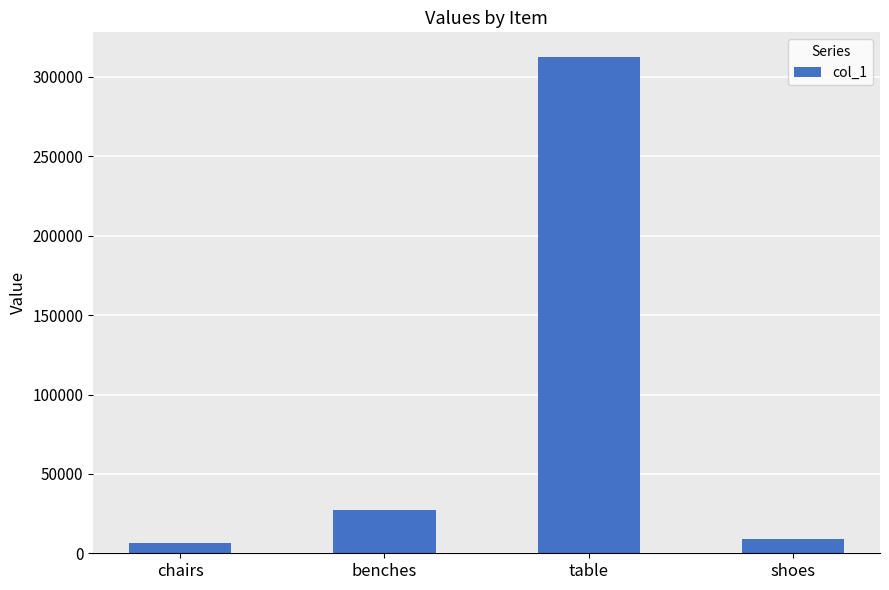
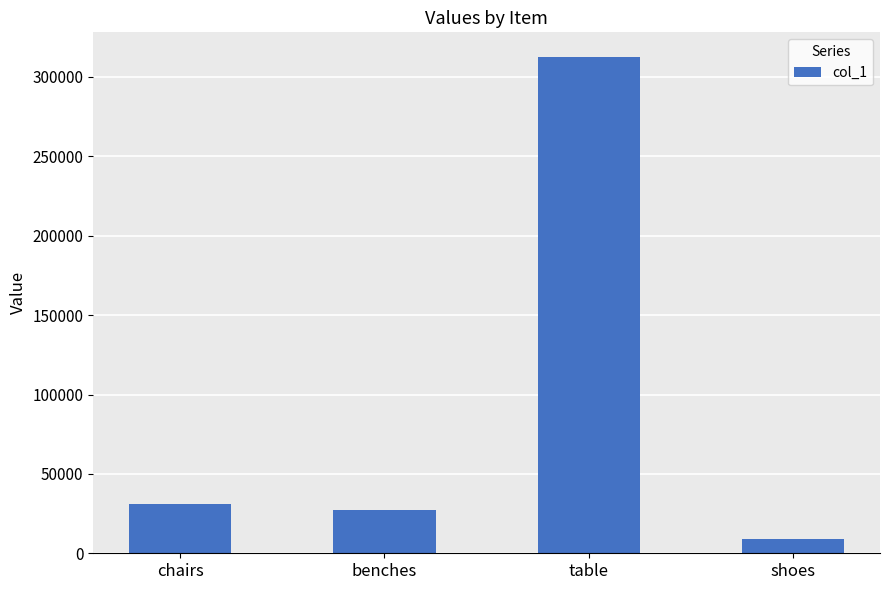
chairs: 7000 -> 31000
